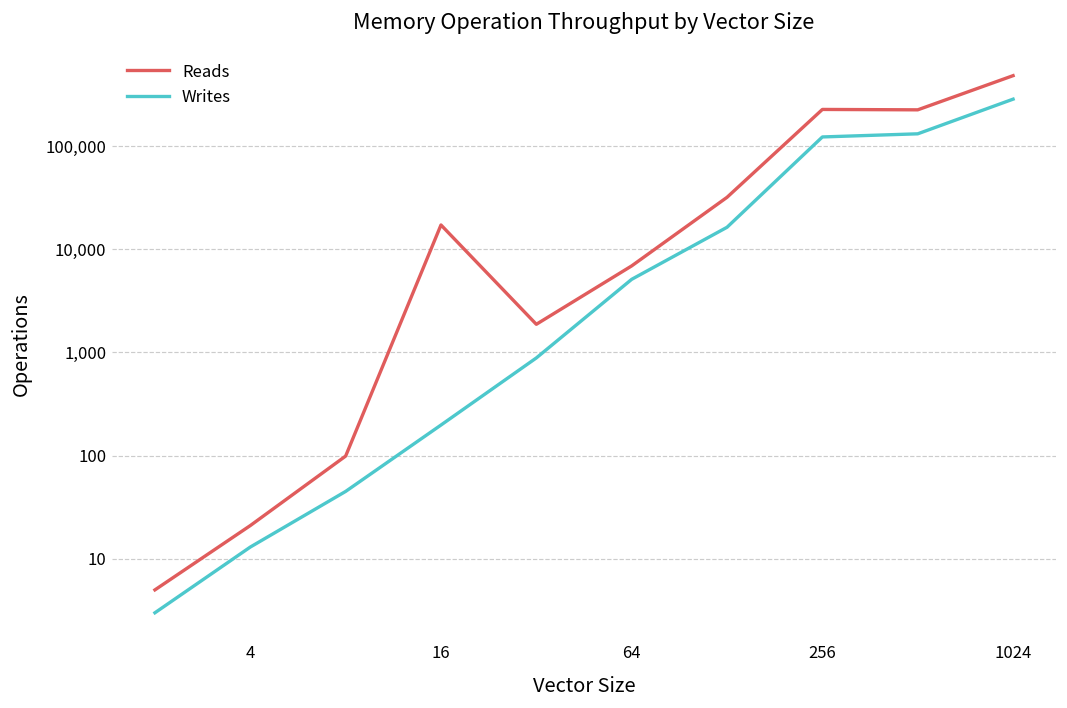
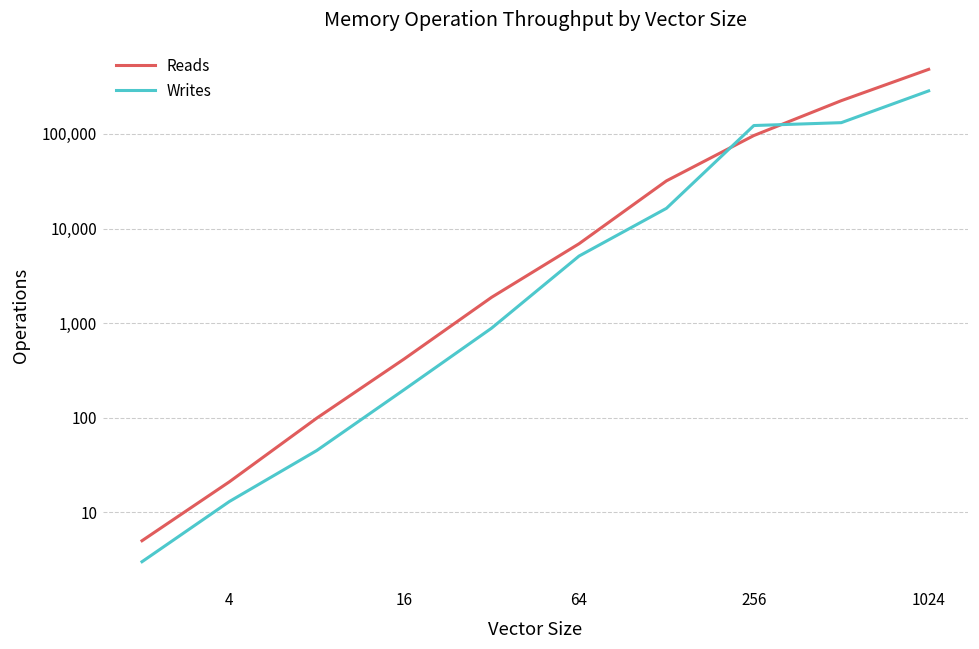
Reads, 16: 17,000 -> 400
Reads, 256: 230,000 -> 100,000
